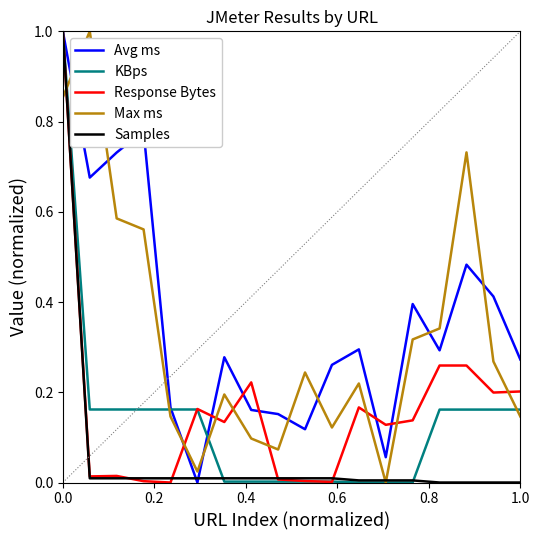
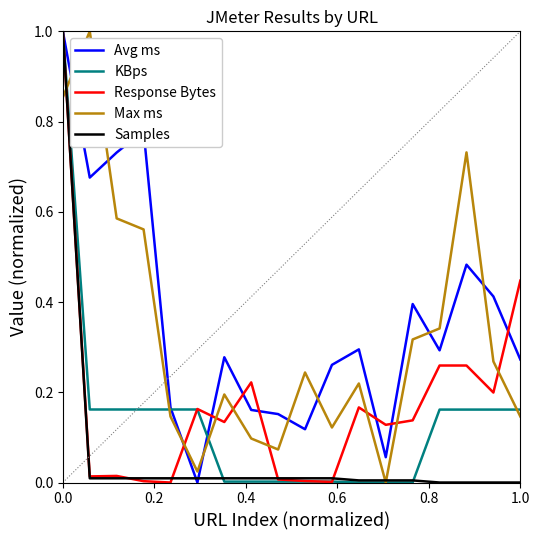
Response Bytes, 1.0: 0.20 -> 0.45
